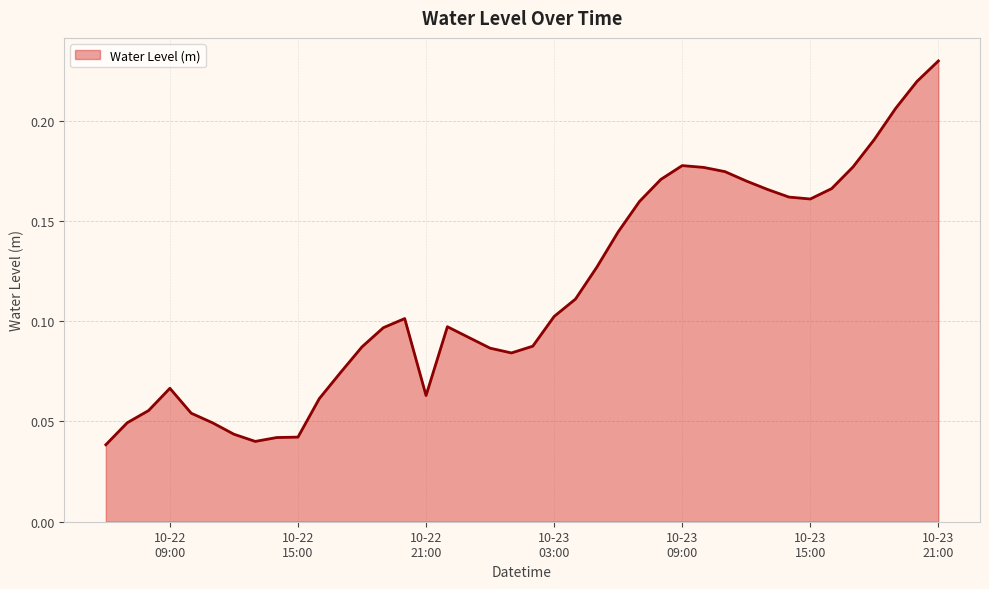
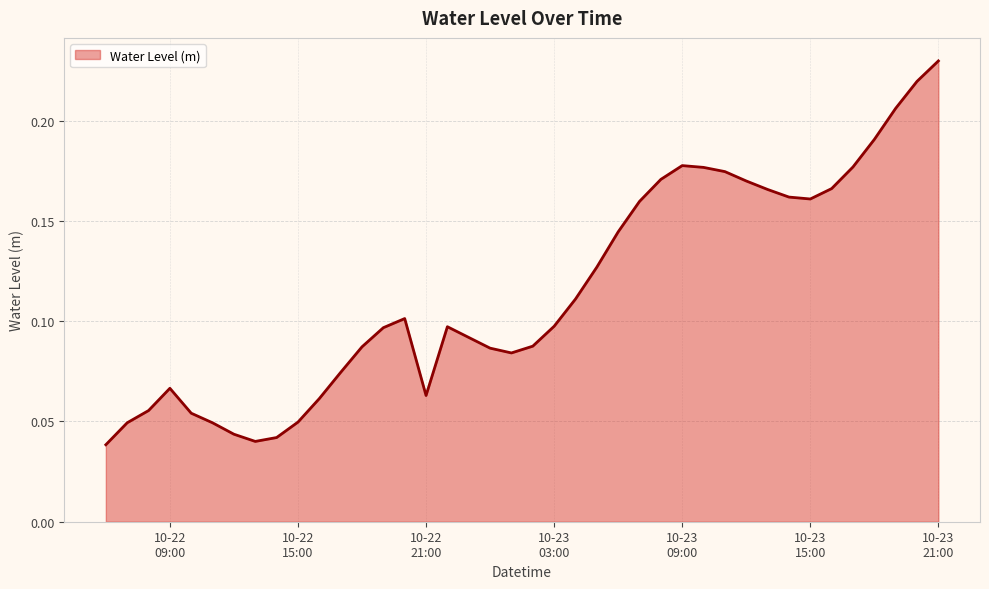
10-22 15:00: 0.042 -> 0.050
10-23 03:00: 0.102 -> 0.097
